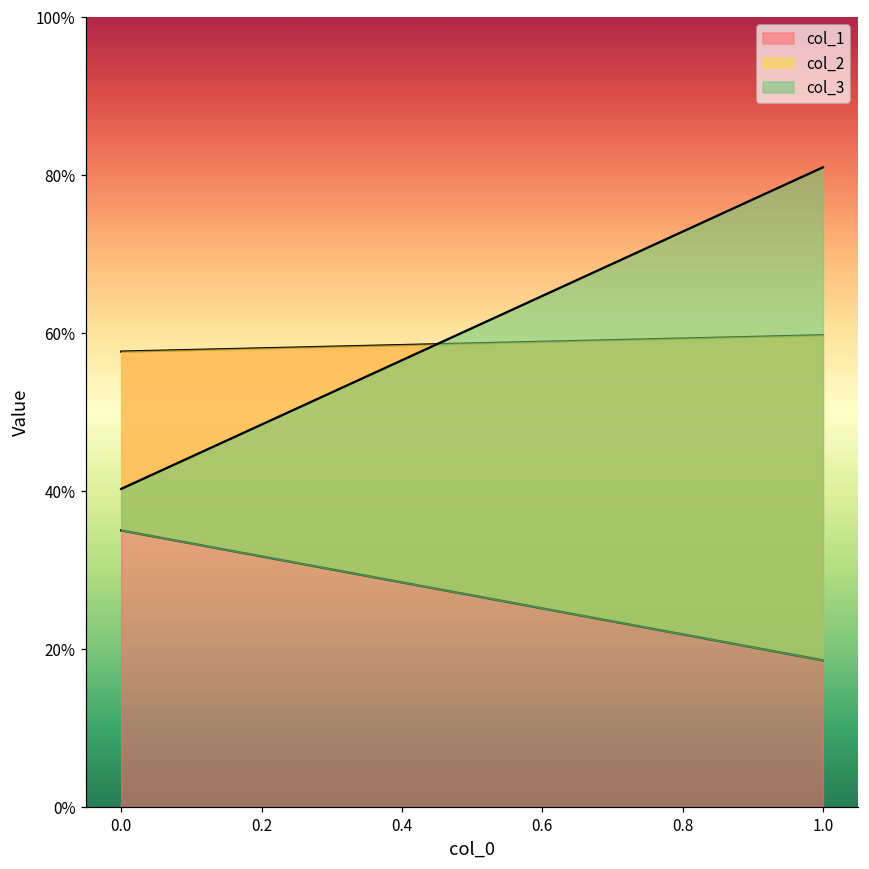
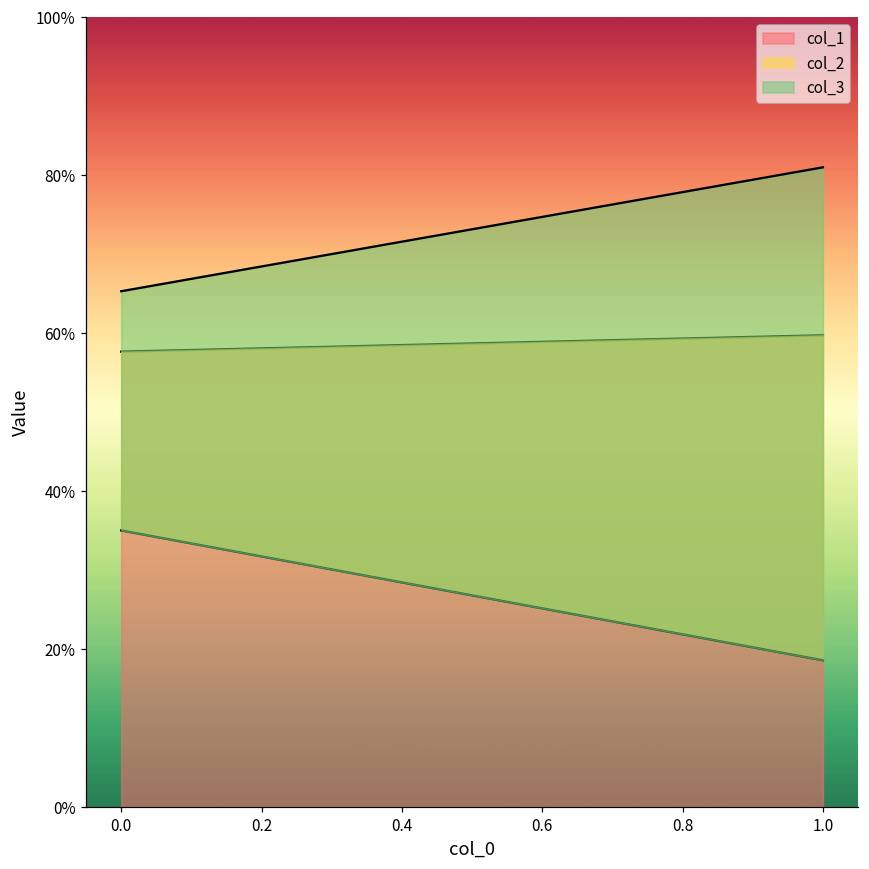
col_3, 0.0: 40% -> 65%
